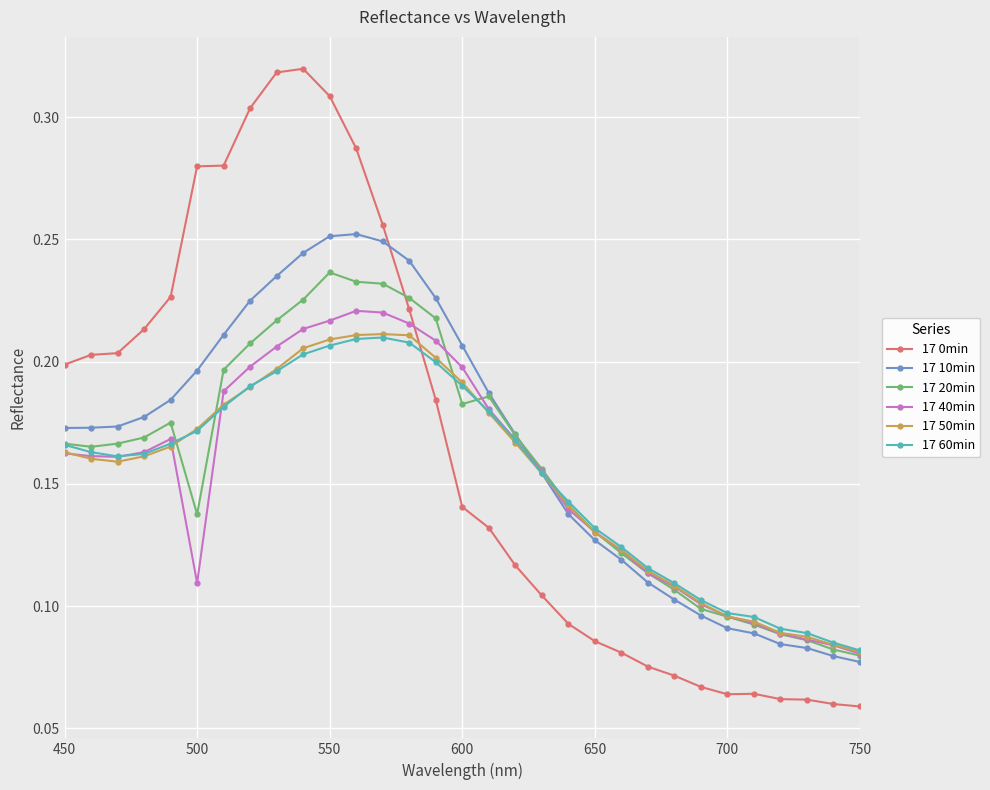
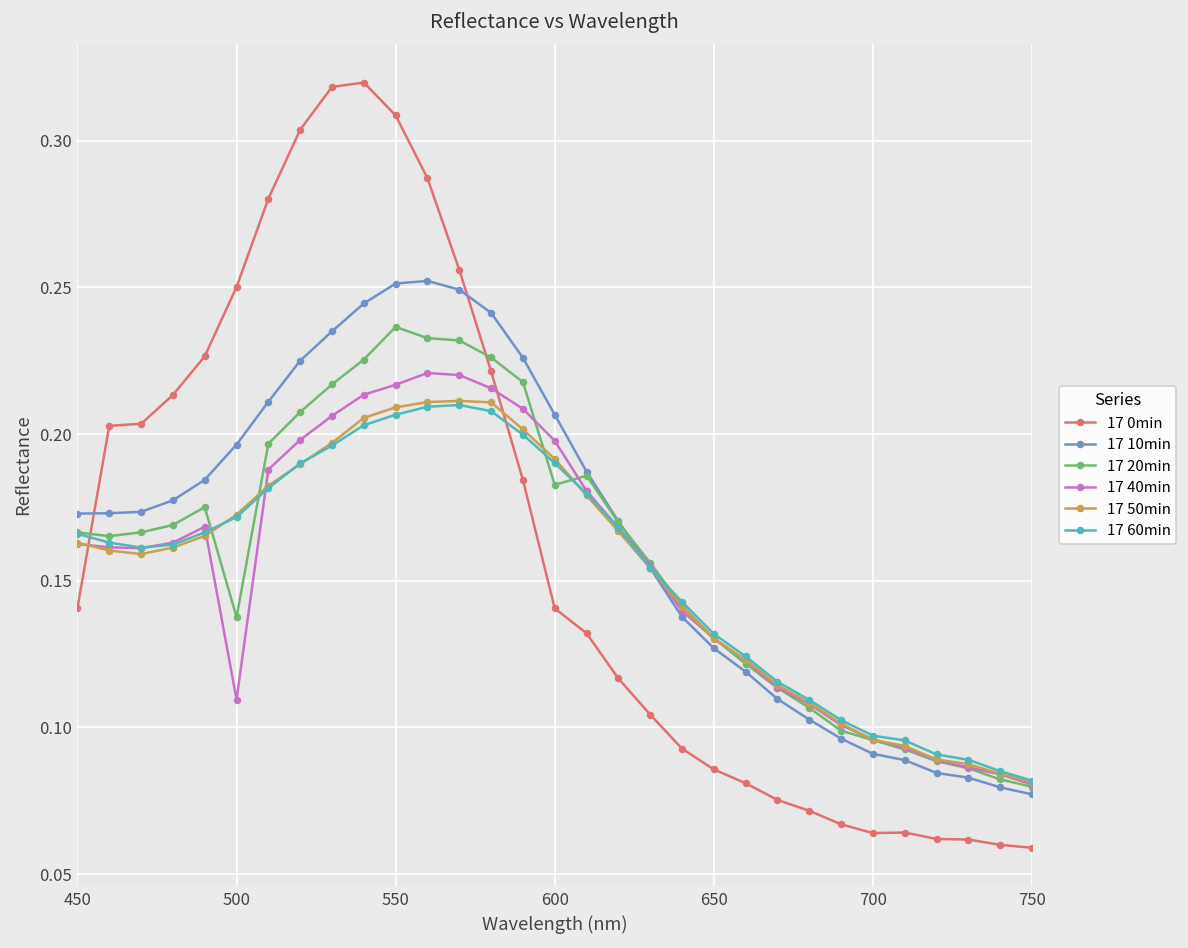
17 0min, 450: 0.199 -> 0.141
17 0min, 500: 0.280 -> 0.250
